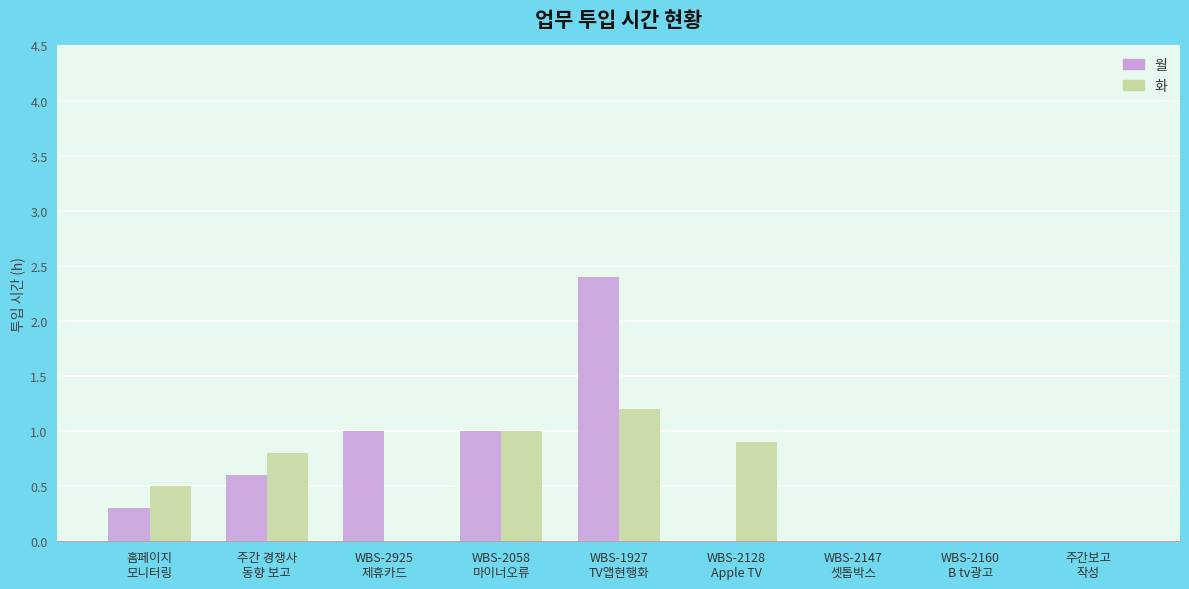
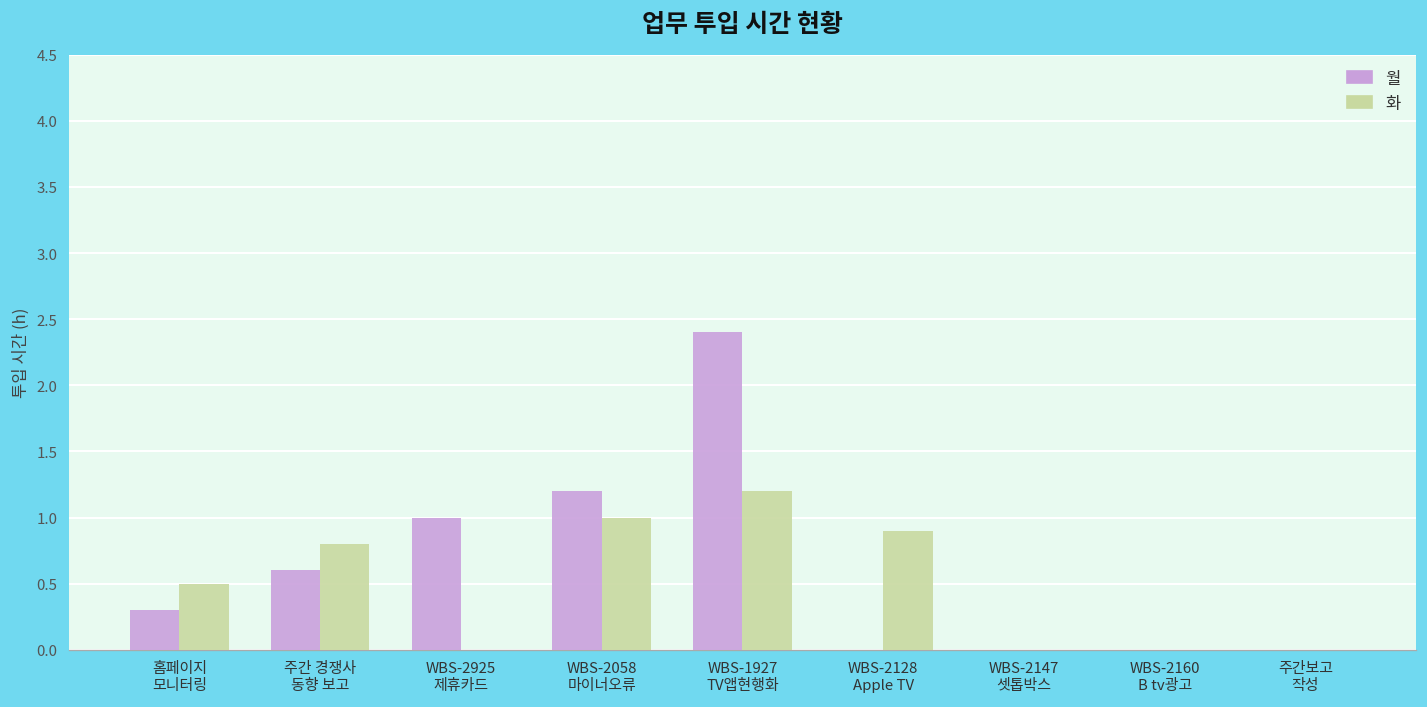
월, WBS-2058 마이너오류: 1.0 -> 1.2
